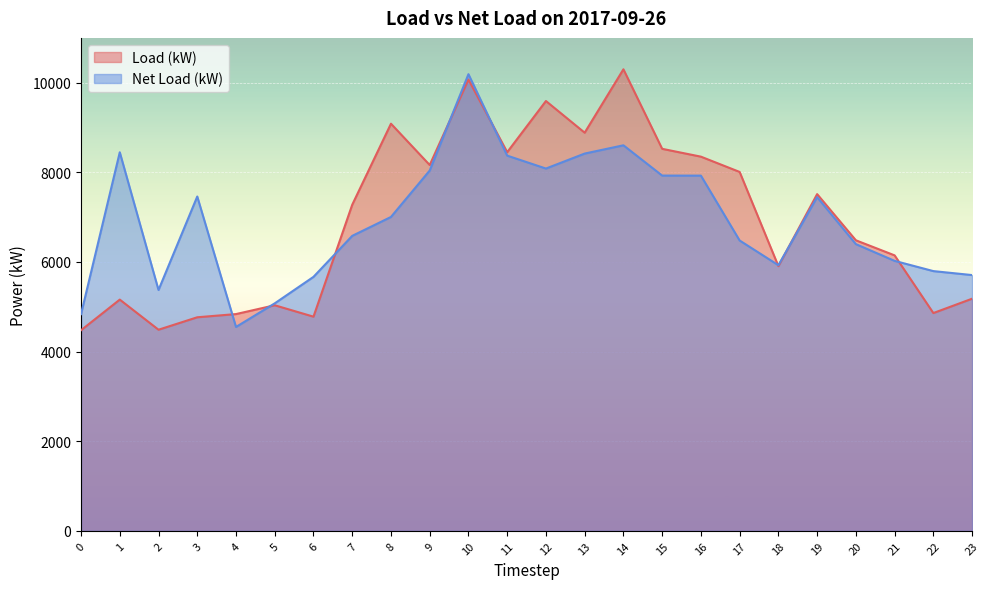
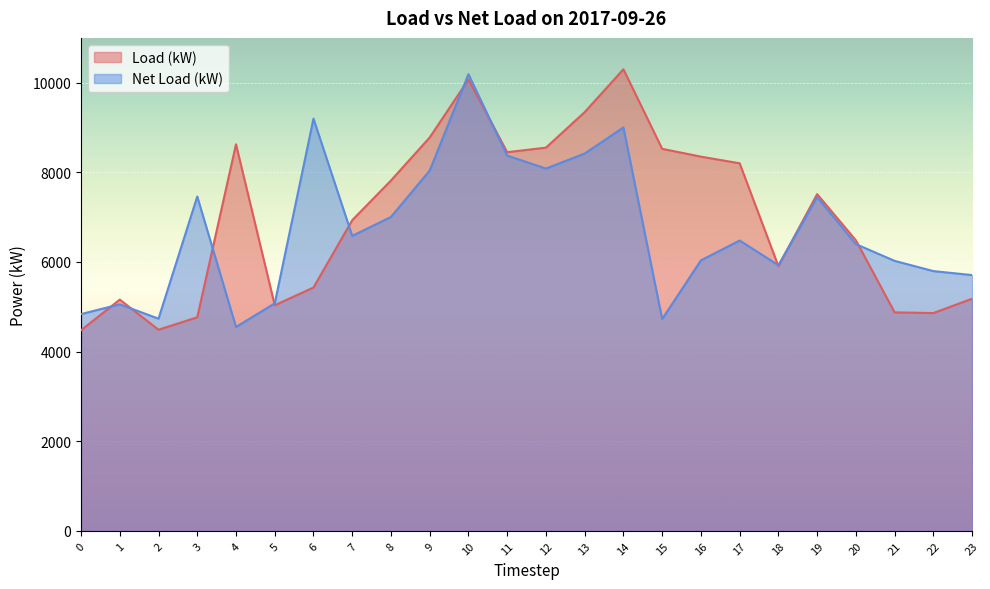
Net Load (kW), 1: 8400 -> 5100
Net Load (kW), 2: 5400 -> 4700
Load (kW), 4: 4800 -> 8600
Load (kW), 6: 4800 -> 5400
Net Load (kW), 6: 5700 -> 9200
Load (kW), 7: 7300 -> 6900
Load (kW), 8: 9100 -> 7800
Load (kW), 9: 8200 -> 8800
Load (kW), 12: 9600 -> 8600
Load (kW), 13: 8900 -> 9300
Net Load (kW), 14: 8600 -> 9000
Net Load (kW), 15: 7900 -> 4700
Net Load (kW), 16: 7900 -> 6000
Load (kW), 17: 8000 -> 8200
Load (kW), 21: 6100 -> 4900
